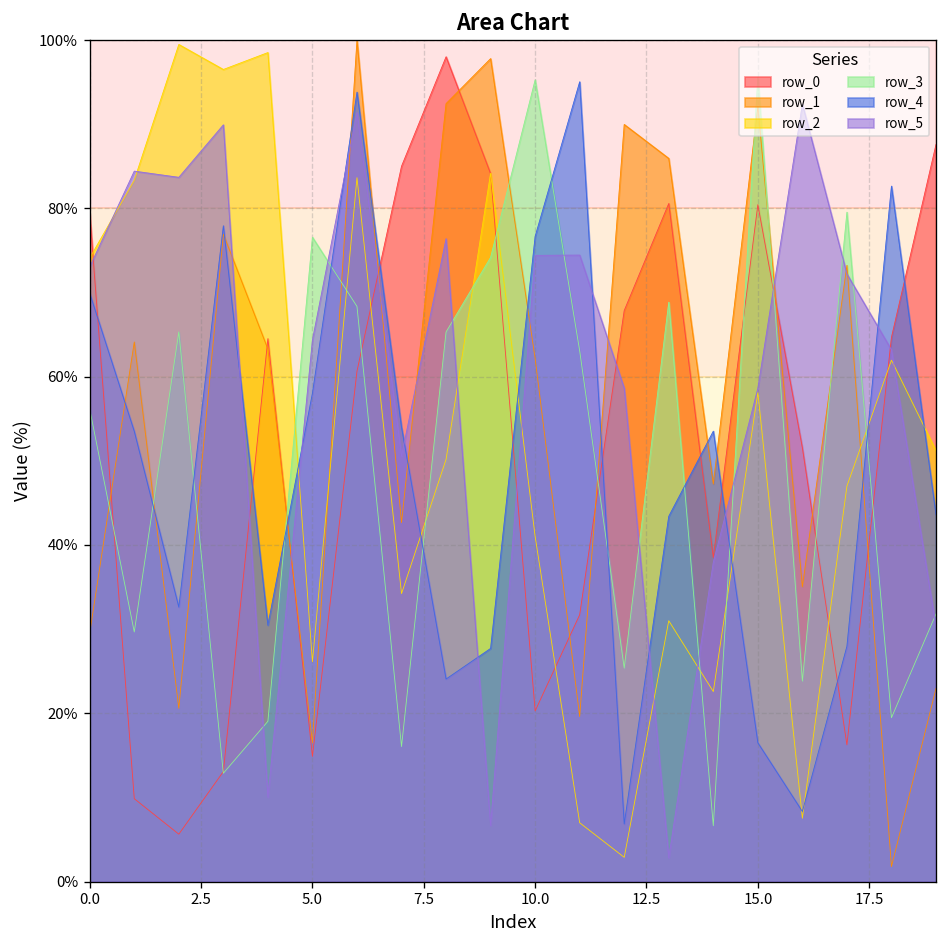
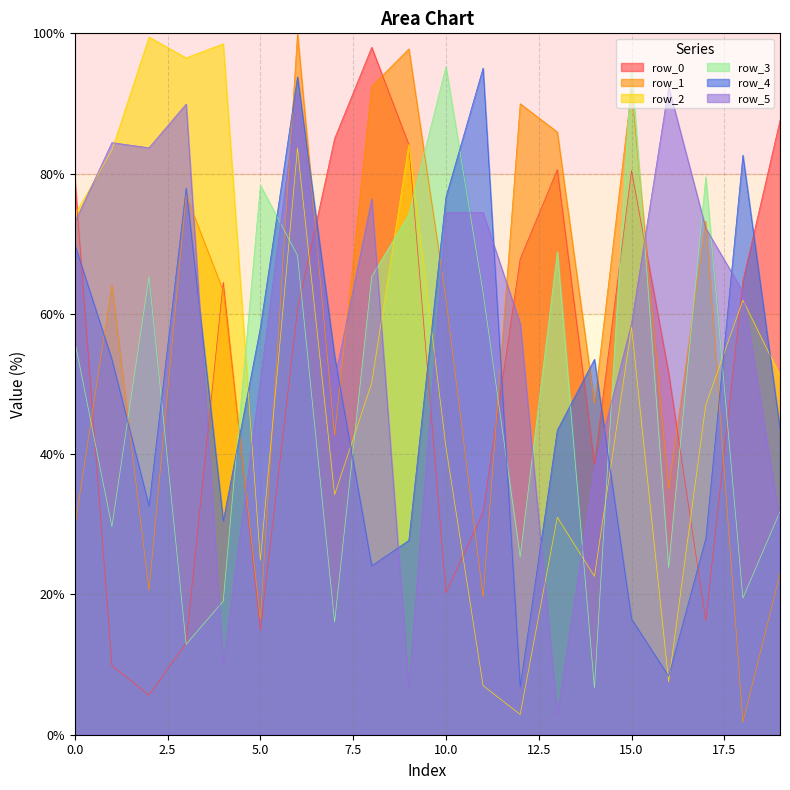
row_2, 5.0: 26% -> 25%
row_3, 5.0: 77% -> 78%
row_5, 5.0: 64% -> 51%
